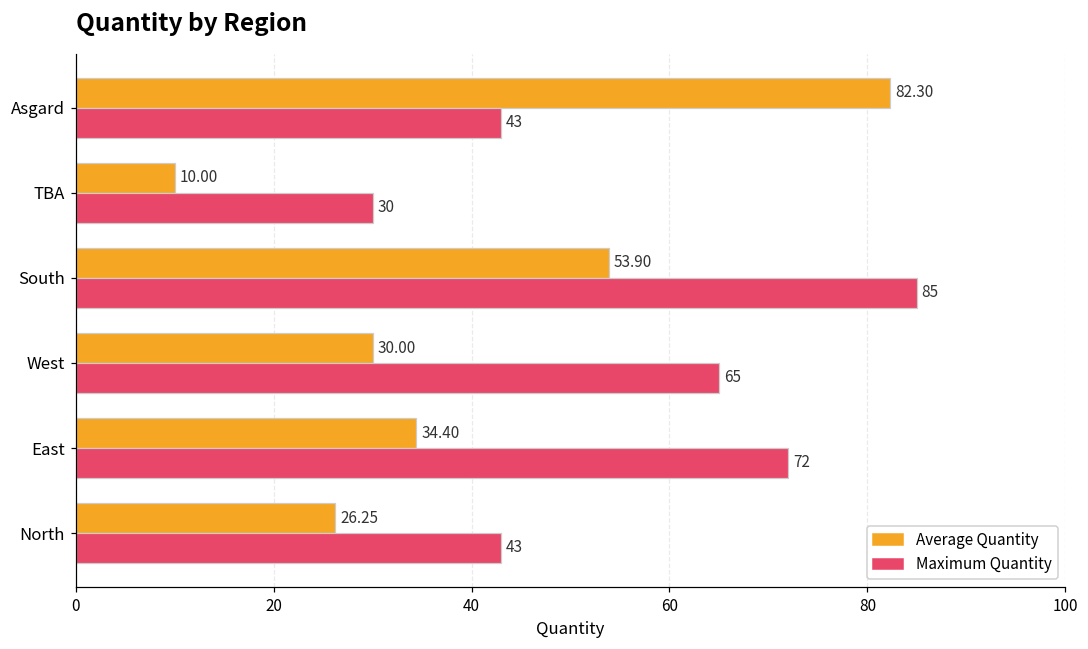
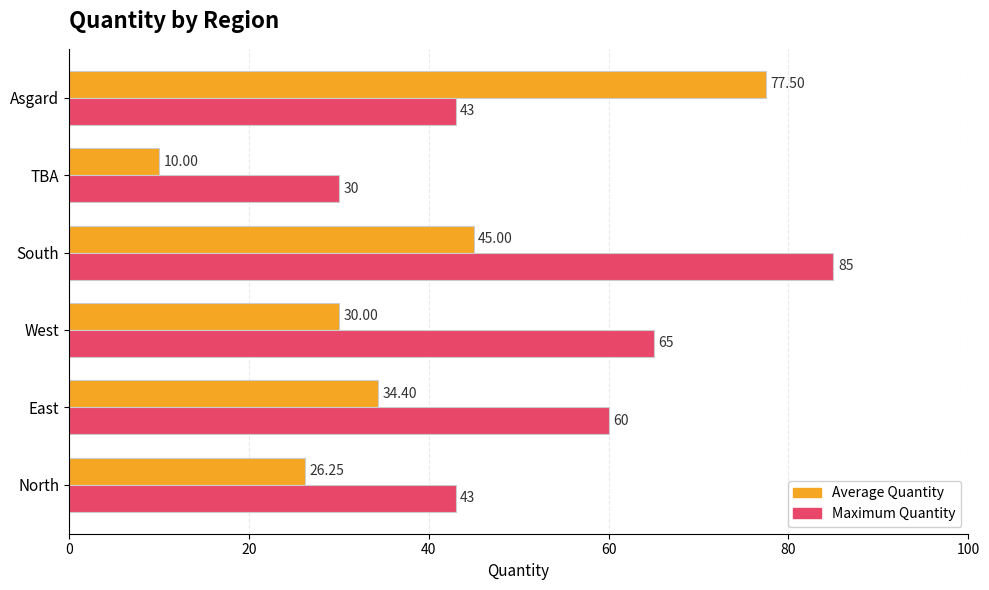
Average Quantity, Asgard: 82.30 -> 77.50
Average Quantity, South: 53.90 -> 45.00
Maximum Quantity, East: 72 -> 60
